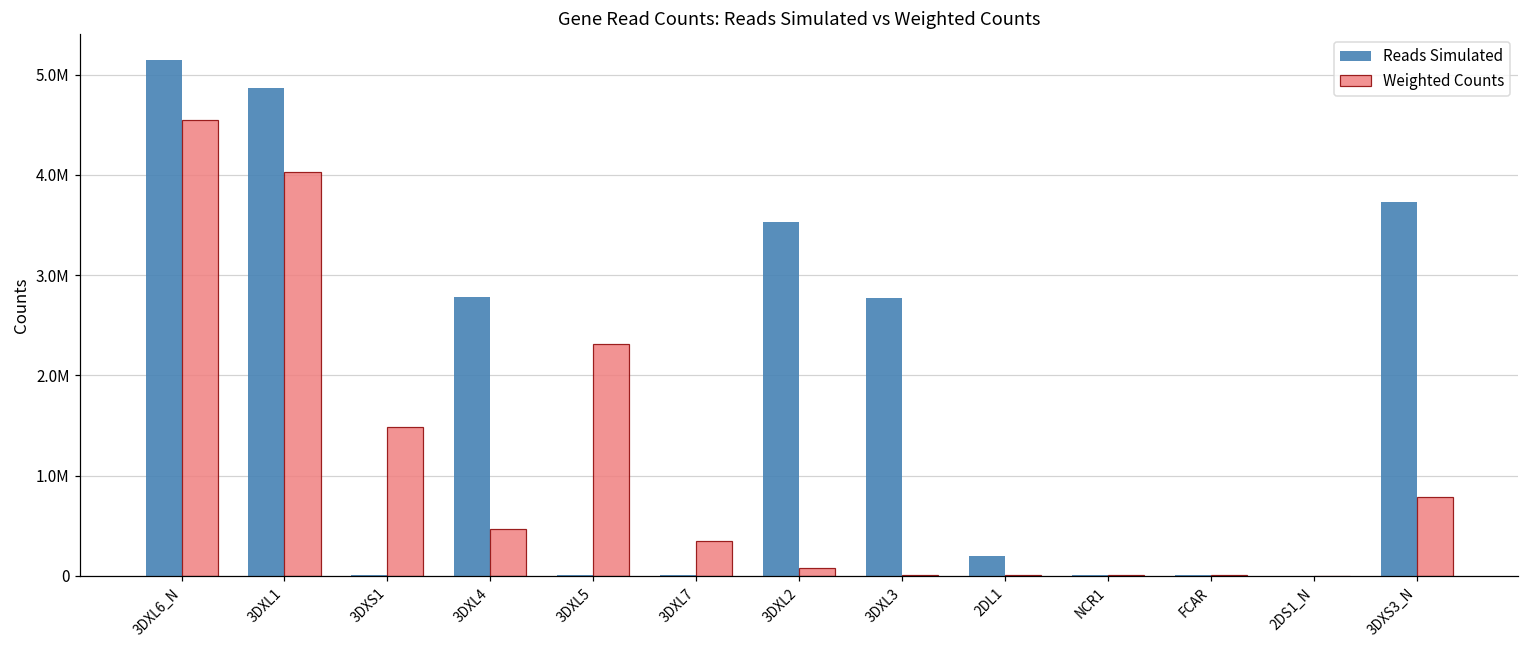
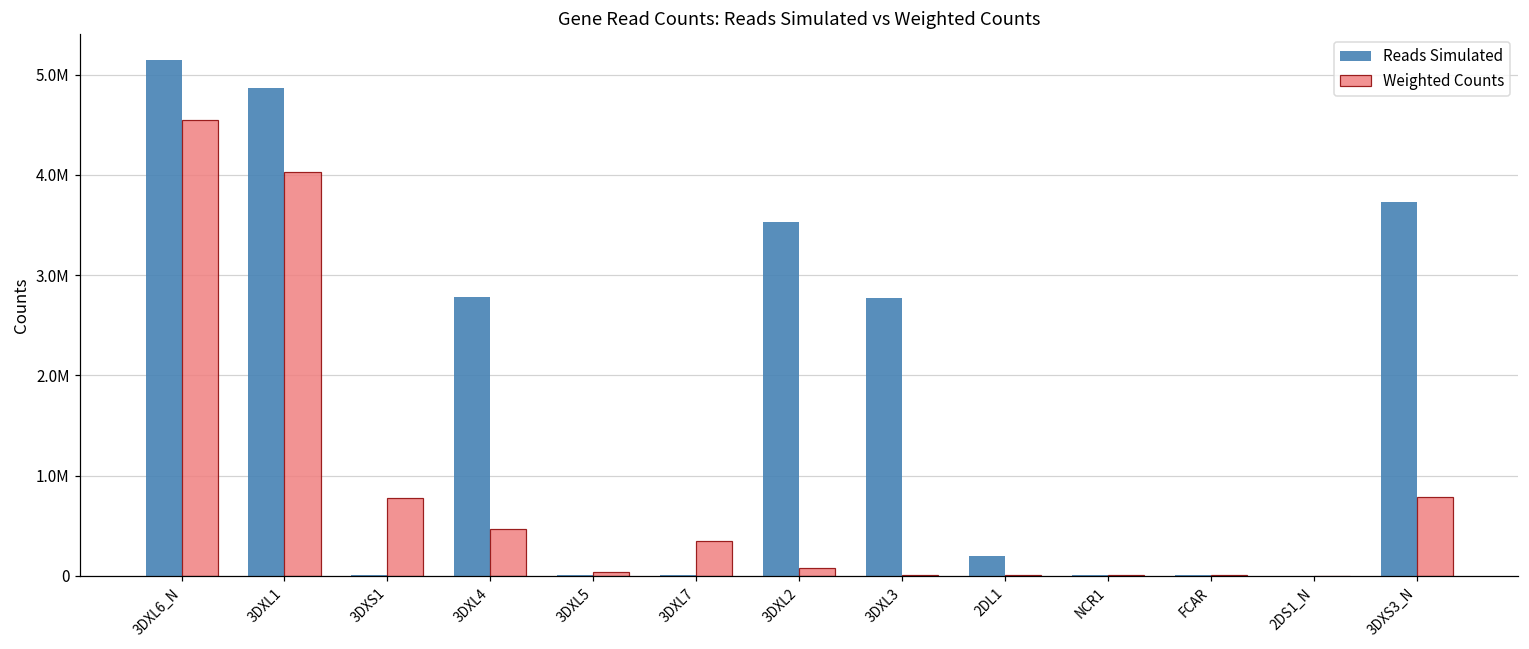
Weighted Counts, 3DXS1: 1500000 -> 800000
Weighted Counts, 3DXL5: 2300000 -> 0
